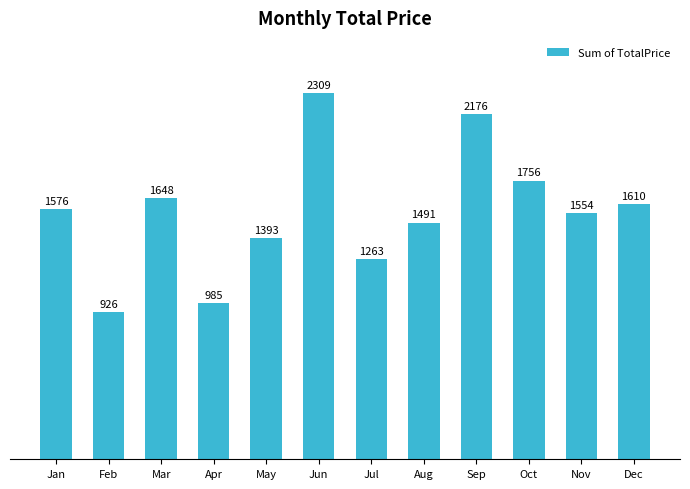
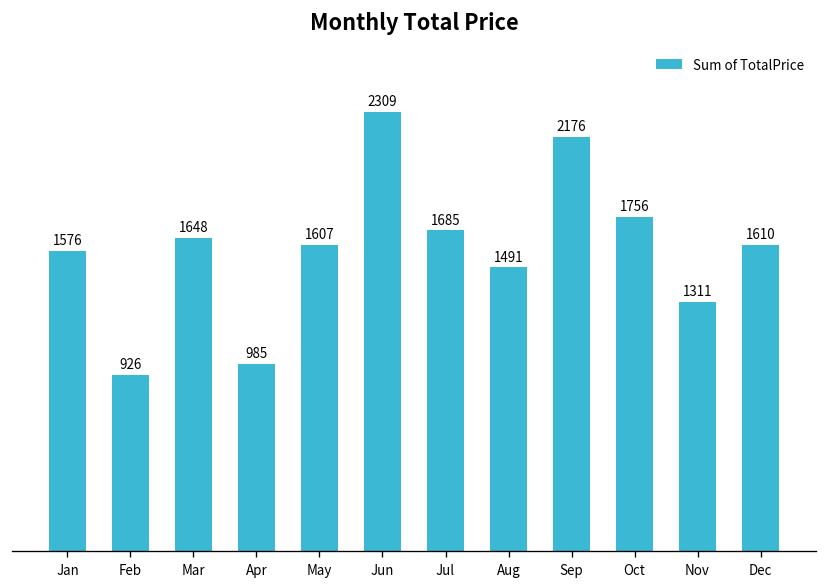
May: 1393 -> 1607
Jul: 1263 -> 1685
Nov: 1554 -> 1311
